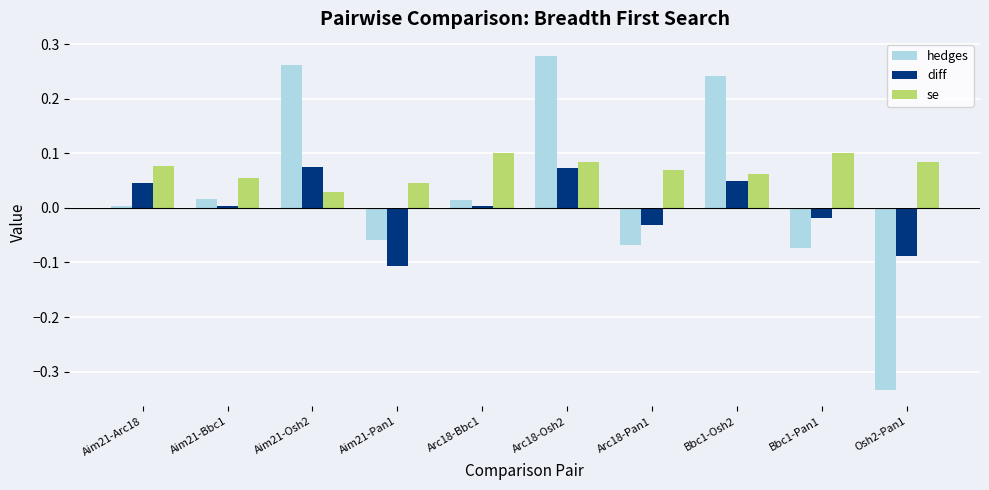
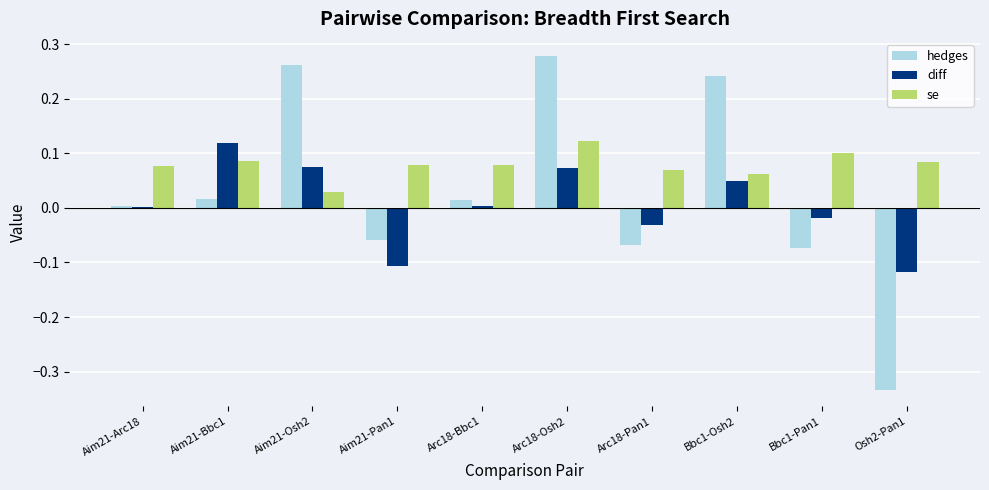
diff, Aim21-Arc18: 0.05 -> 0.00
diff, Aim21-Bbc1: 0.00 -> 0.12
se, Aim21-Bbc1: 0.05 -> 0.09
se, Aim21-Pan1: 0.05 -> 0.08
se, Arc18-Bbc1: 0.10 -> 0.08
se, Arc18-Osh2: 0.08 -> 0.12
diff, Osh2-Pan1: -0.09 -> -0.12
